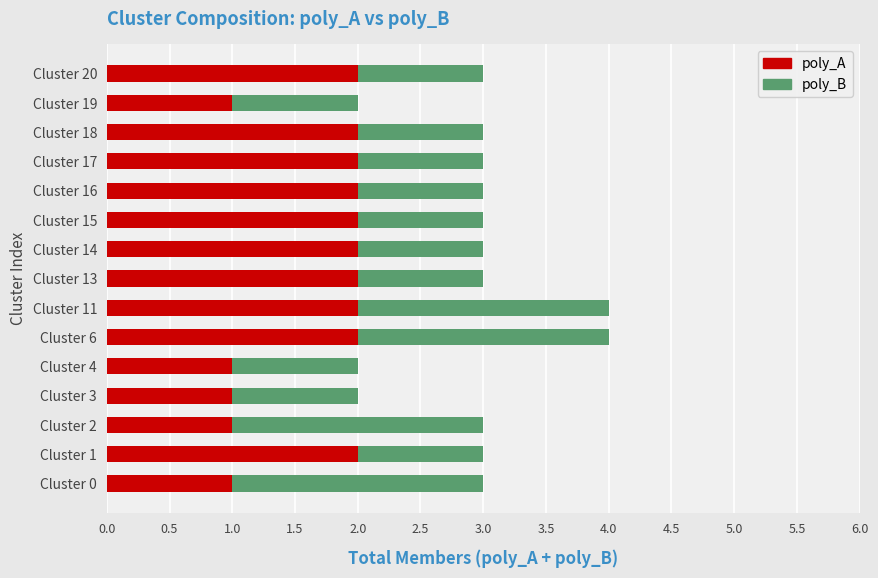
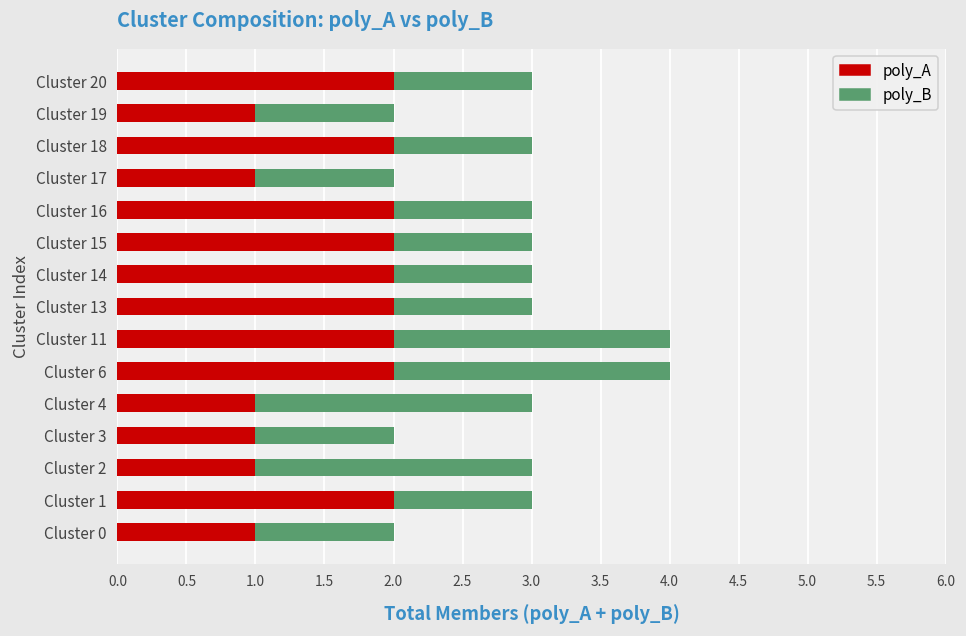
poly_A, Cluster 17: 2 -> 1
poly_B, Cluster 4: 1 -> 2
poly_B, Cluster 0: 2 -> 1
